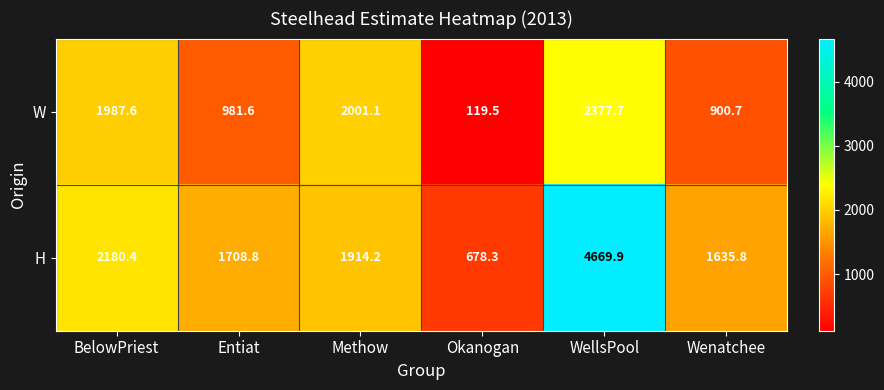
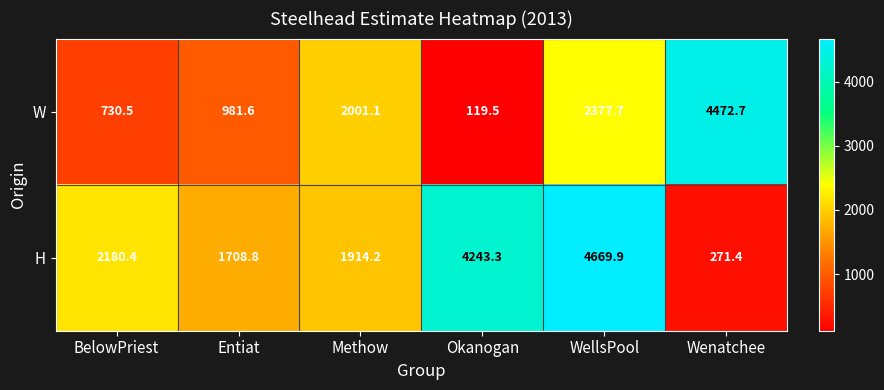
W, BelowPriest: 1987.6 -> 730.5
W, Wenatchee: 900.7 -> 4472.7
H, Okanogan: 678.3 -> 4243.3
H, Wenatchee: 1635.8 -> 271.4
